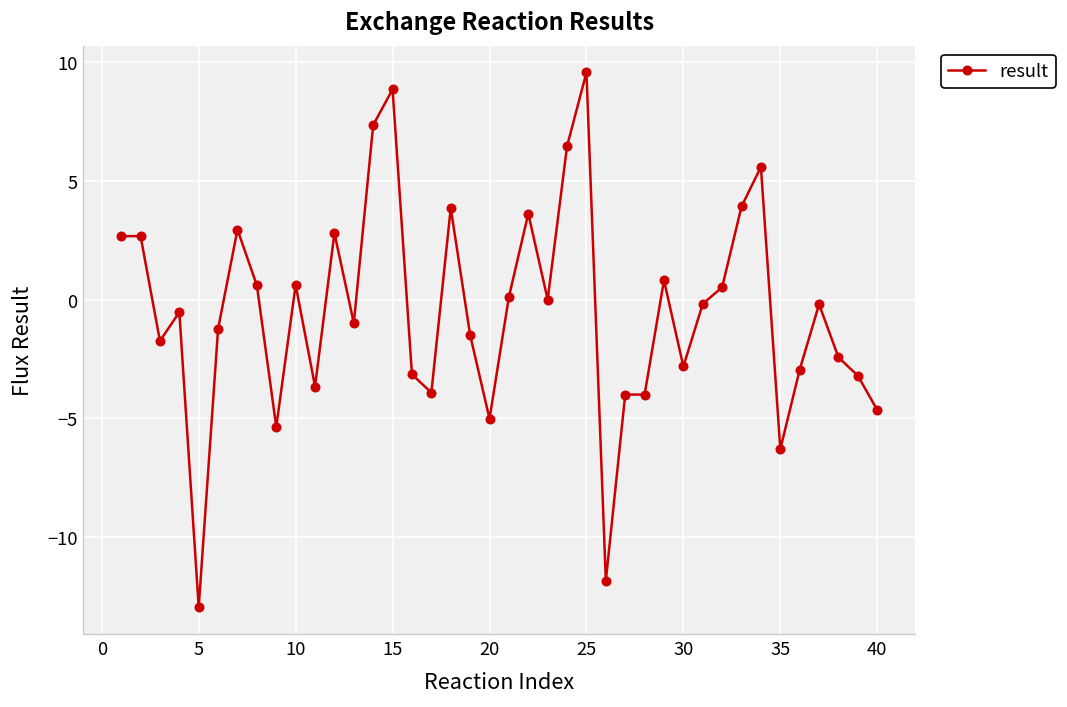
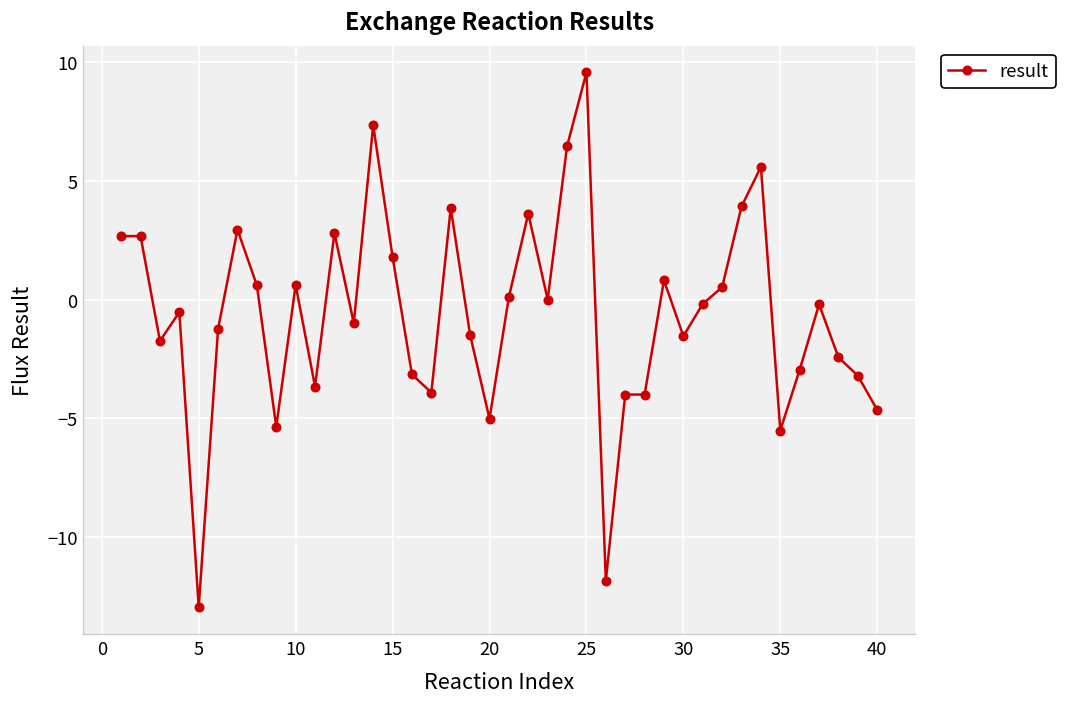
15: 8.9 -> 1.8
30: -2.8 -> -1.5
35: -6.3 -> -5.5
